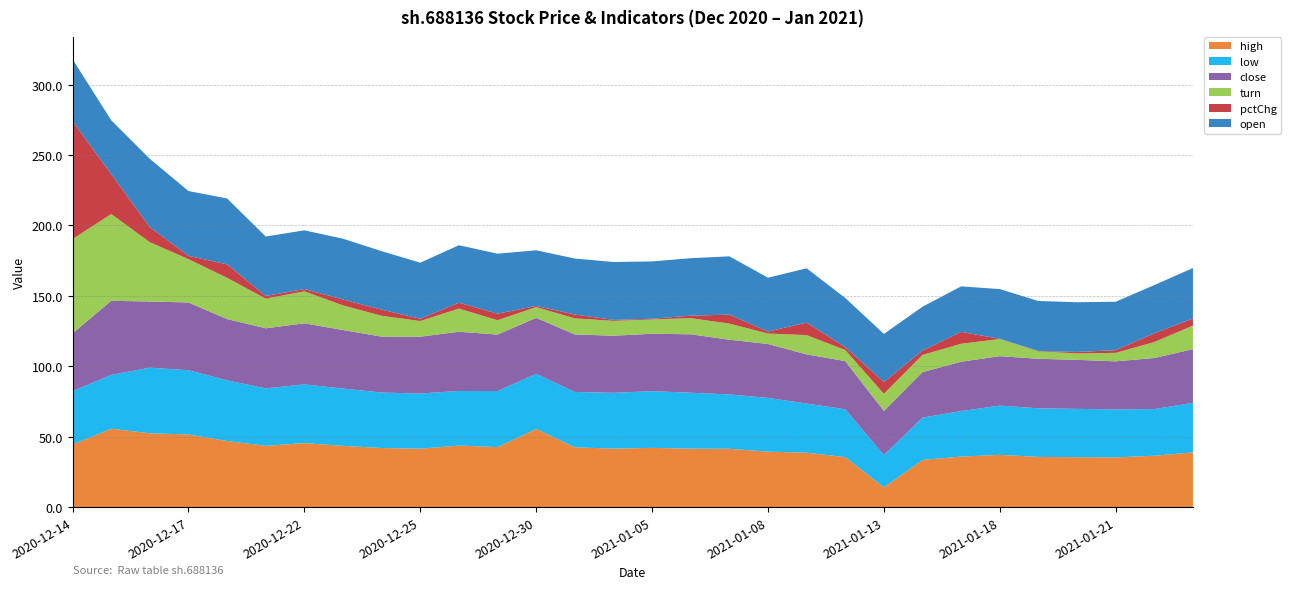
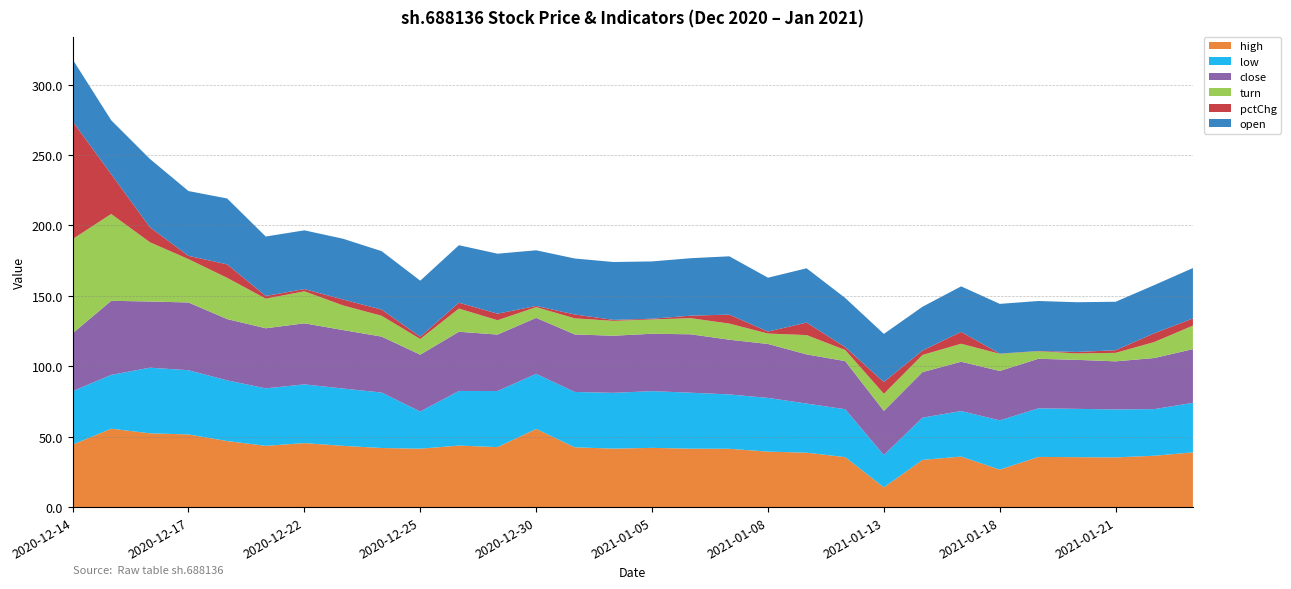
low, 2020-12-25: 39 -> 26
high, 2021-01-18: 37 -> 27
